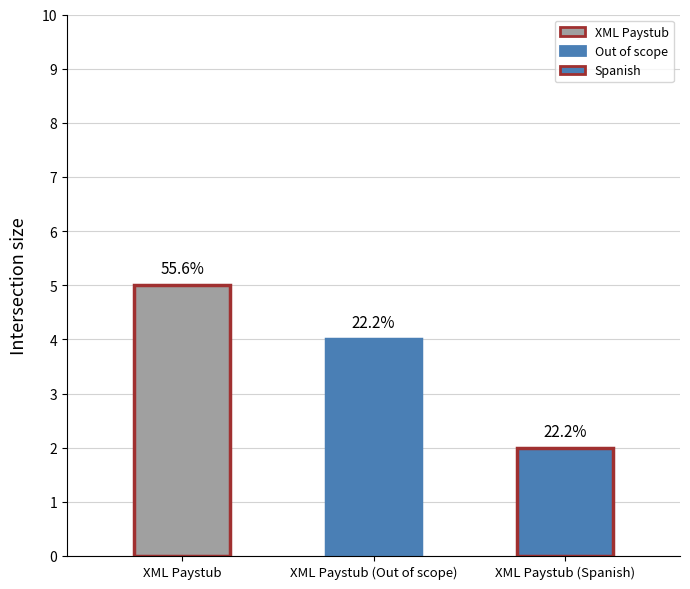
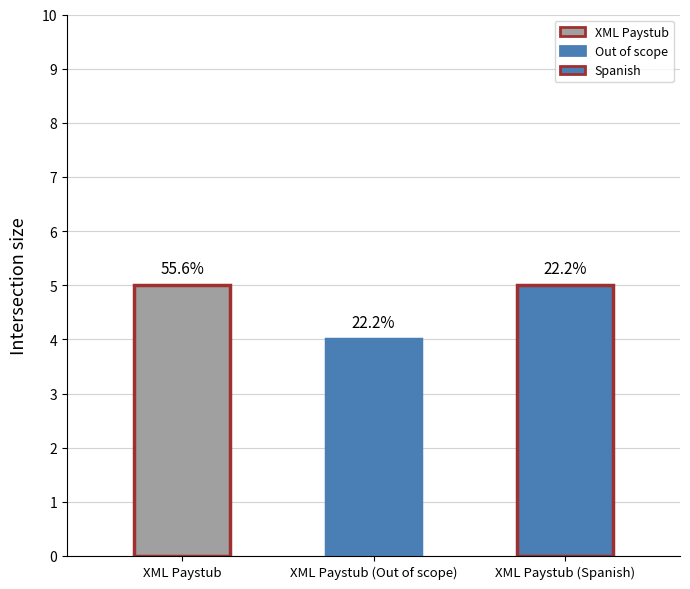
XML Paystub (Spanish): 2 -> 5
